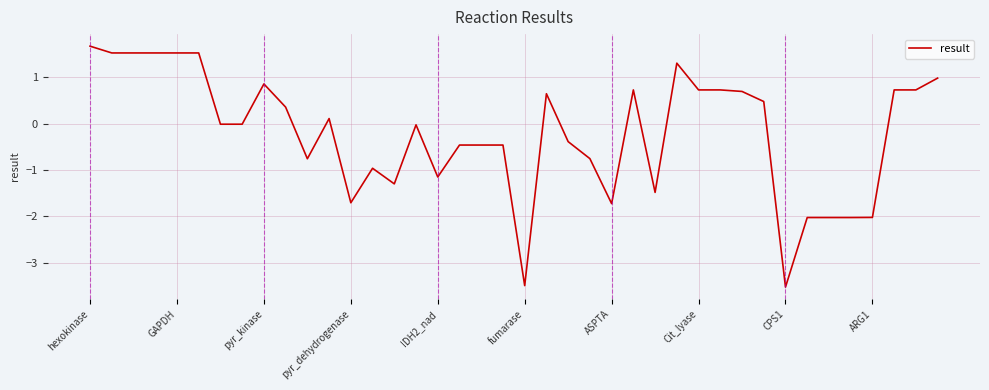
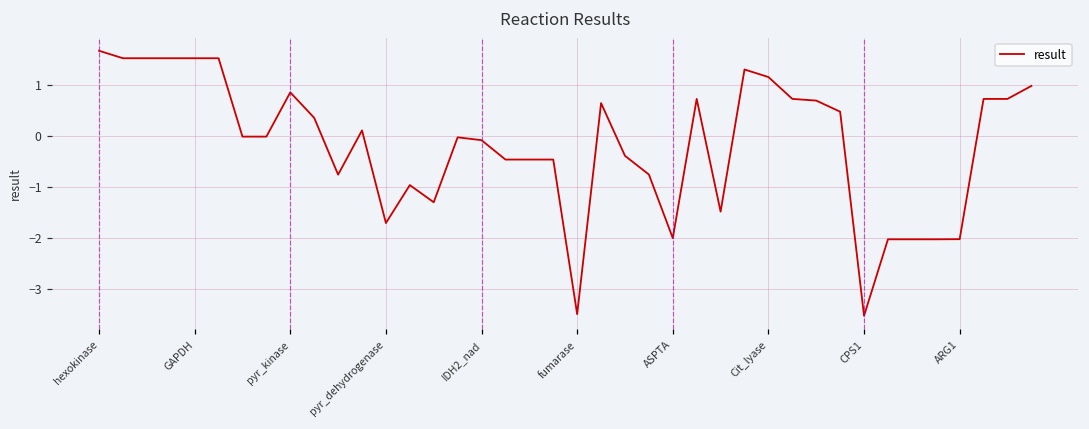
IDH2_nad: -1.2 -> -0.1
ASPTA: -1.7 -> -2.0
Cit_lyase: 0.7 -> 1.2
